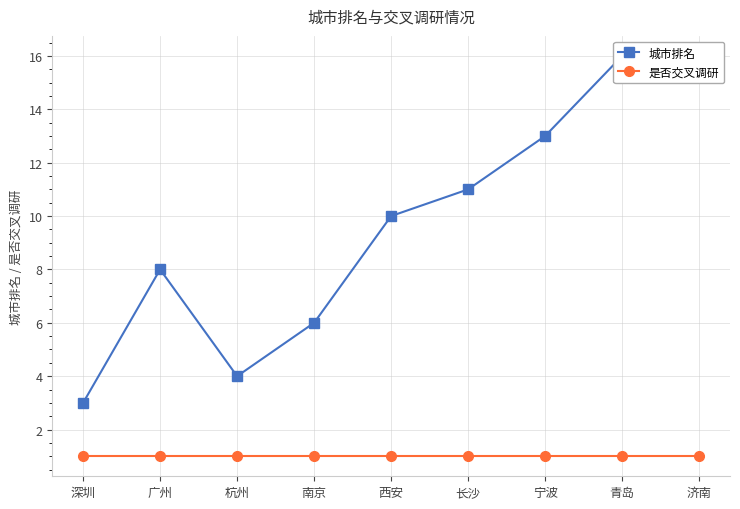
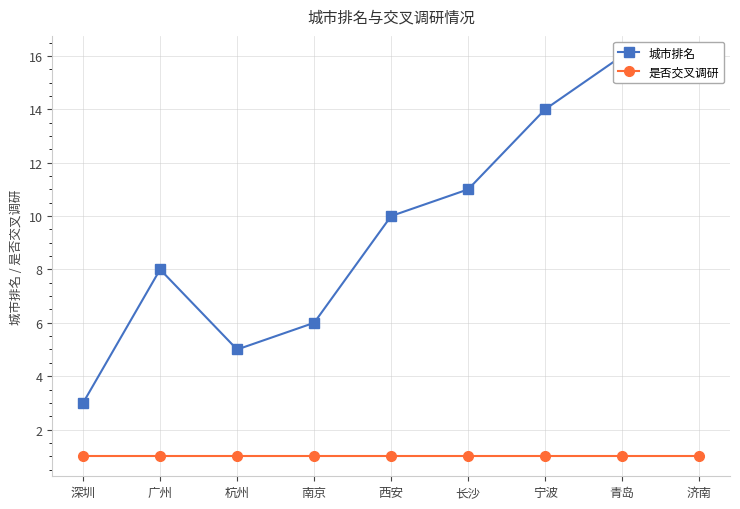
城市排名, 杭州: 4 -> 5
城市排名, 宁波: 13 -> 14
